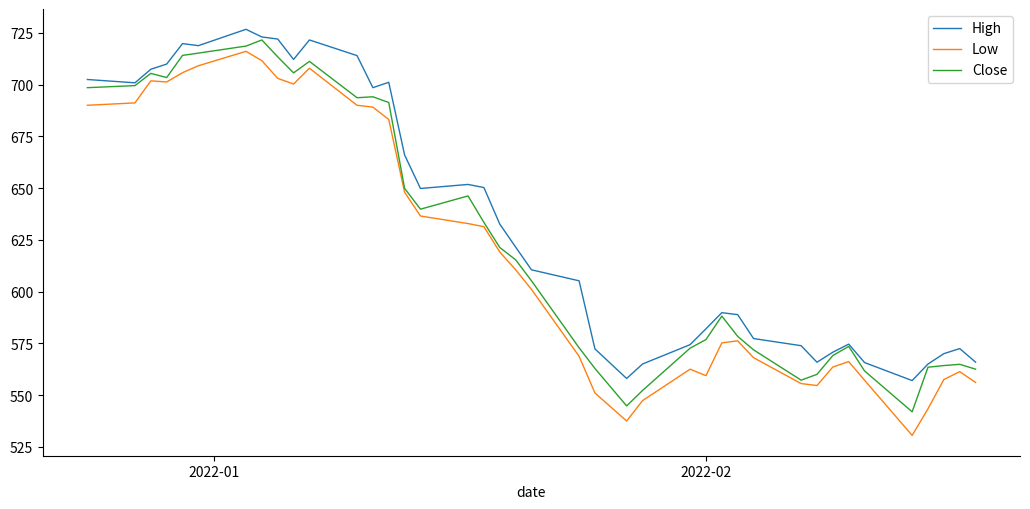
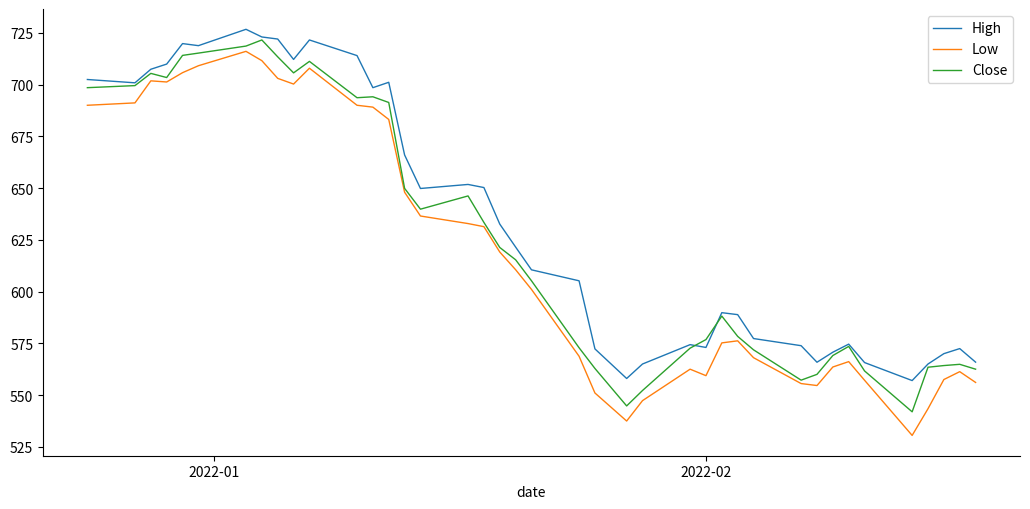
High, 2022-02: 582 -> 573
